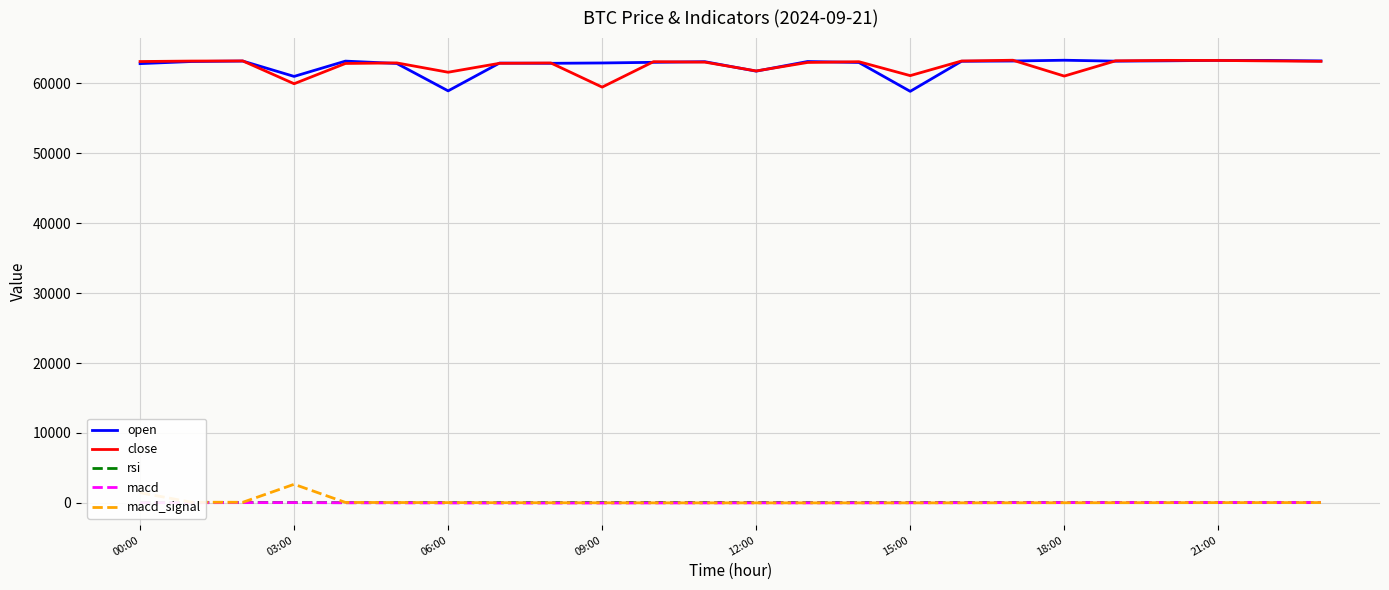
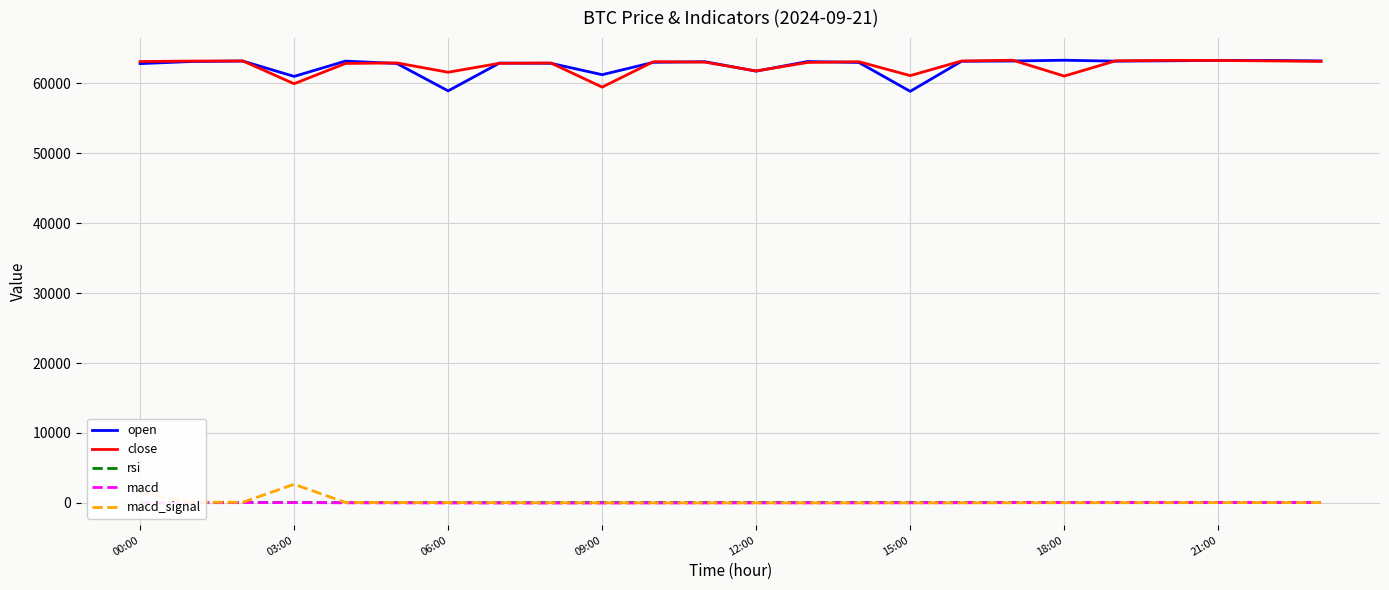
open, 09:00: 63000 -> 61000
